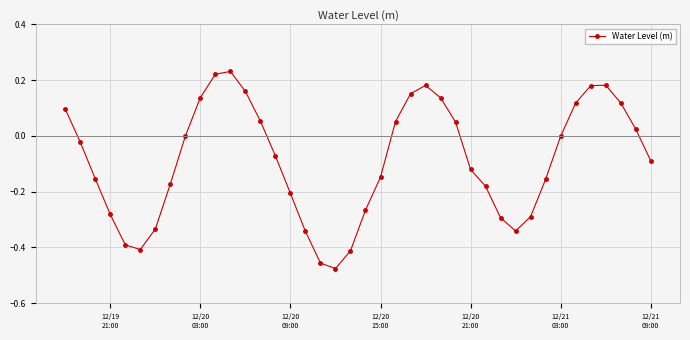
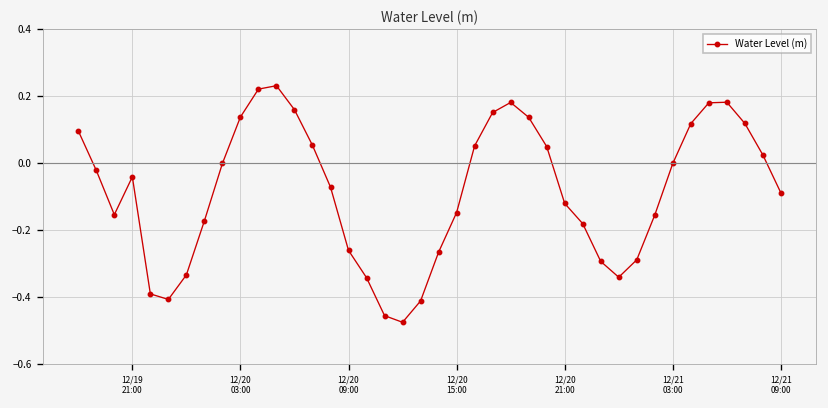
12/19 21:00: -0.28 -> -0.04
12/20 09:00: -0.21 -> -0.26
